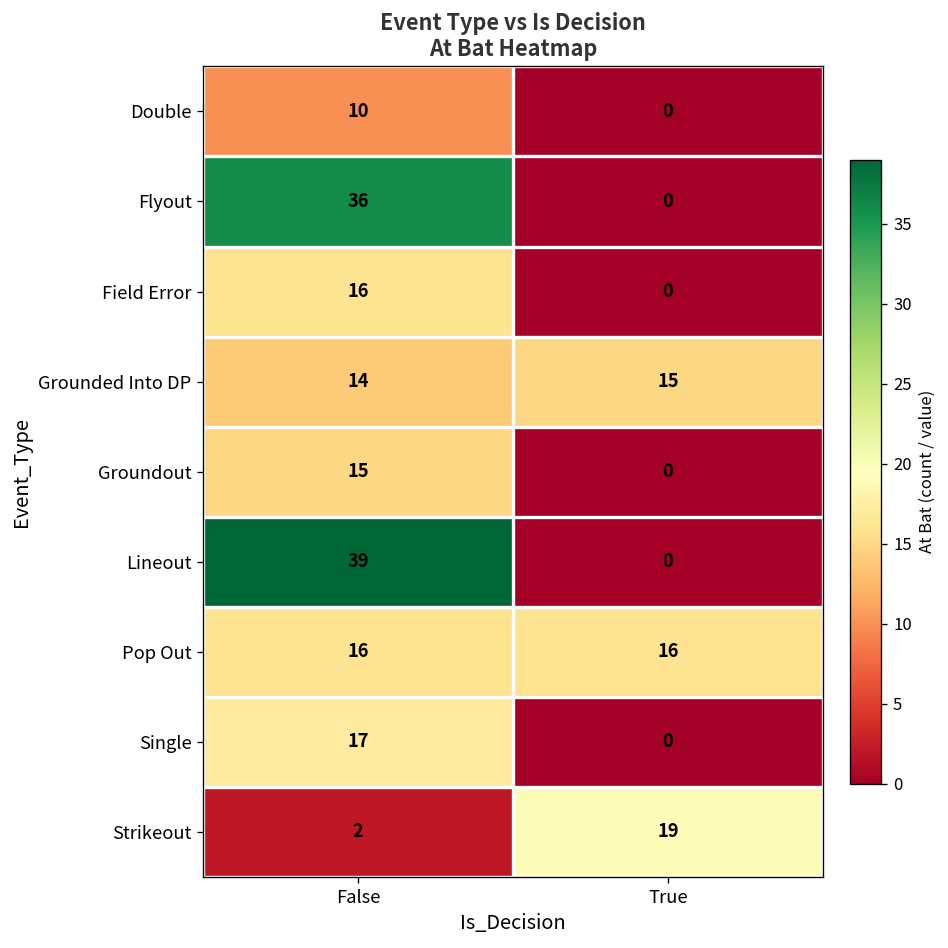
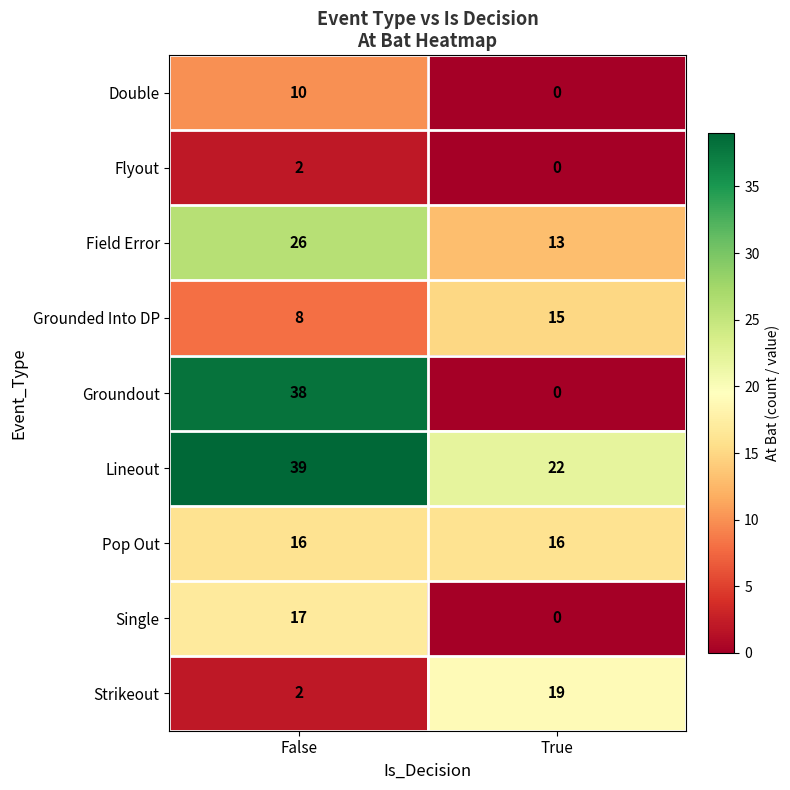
Flyout, False: 36 -> 2
Field Error, False: 16 -> 26
Field Error, True: 0 -> 13
Grounded Into DP, False: 14 -> 8
Groundout, False: 15 -> 38
Lineout, True: 0 -> 22
